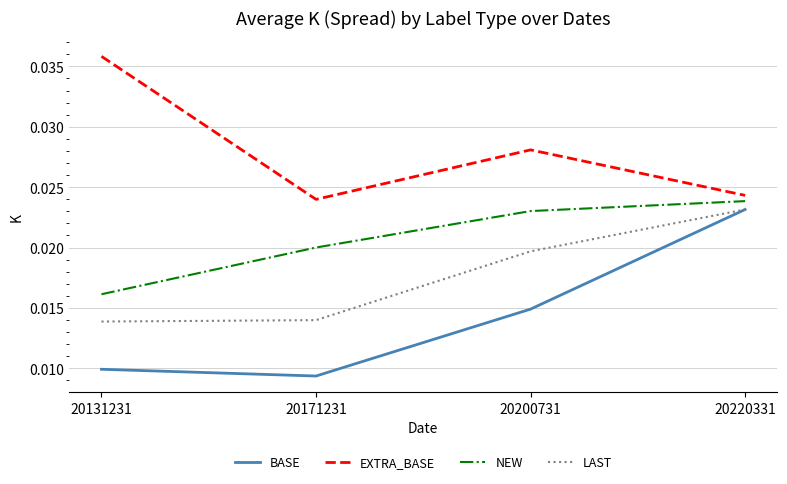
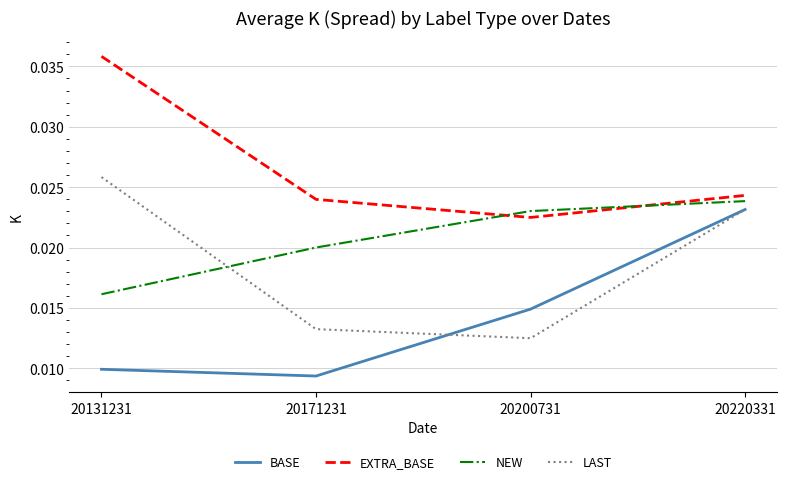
LAST, 20131231: 0.0139 -> 0.0258
LAST, 20171231: 0.0140 -> 0.0132
EXTRA_BASE, 20200731: 0.0281 -> 0.0225
LAST, 20200731: 0.0197 -> 0.0125
